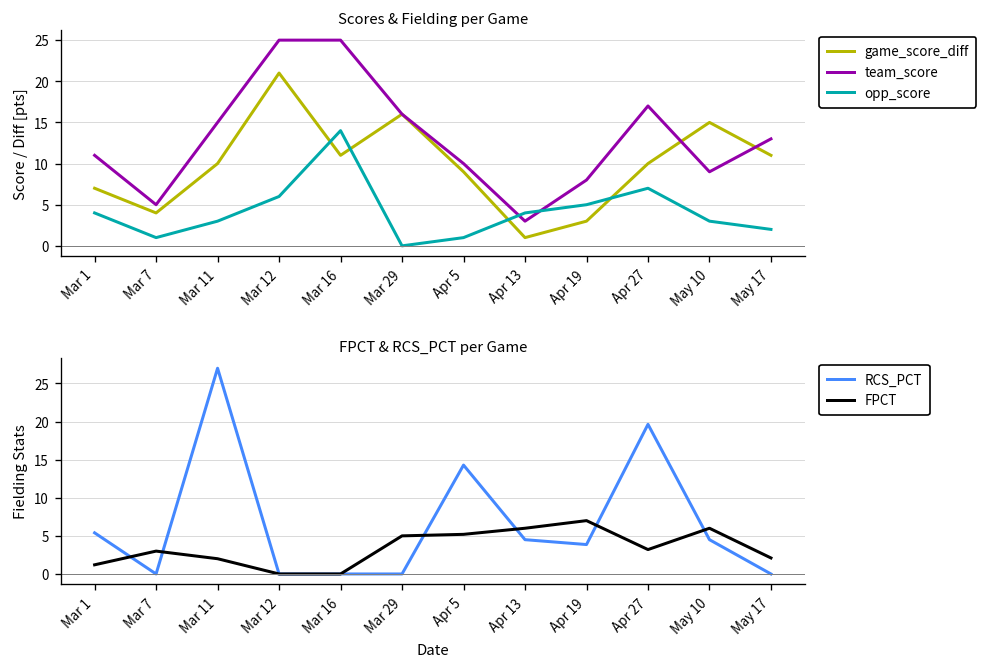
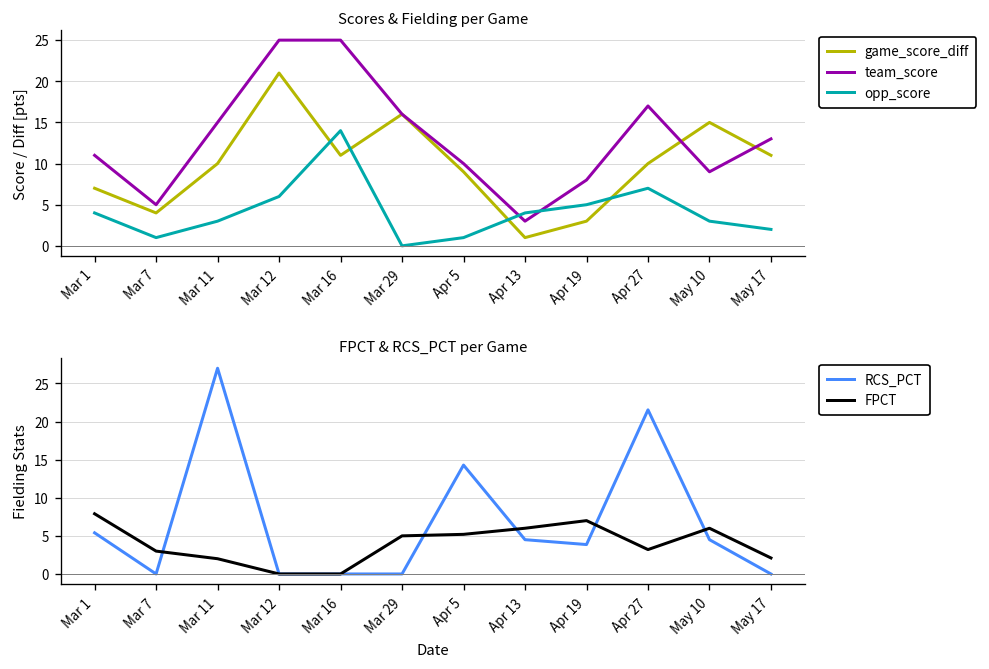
FPCT & RCS_PCT per Game, FPCT, Mar 1: 1 -> 8
FPCT & RCS_PCT per Game, RCS_PCT, Apr 27: 20 -> 22
